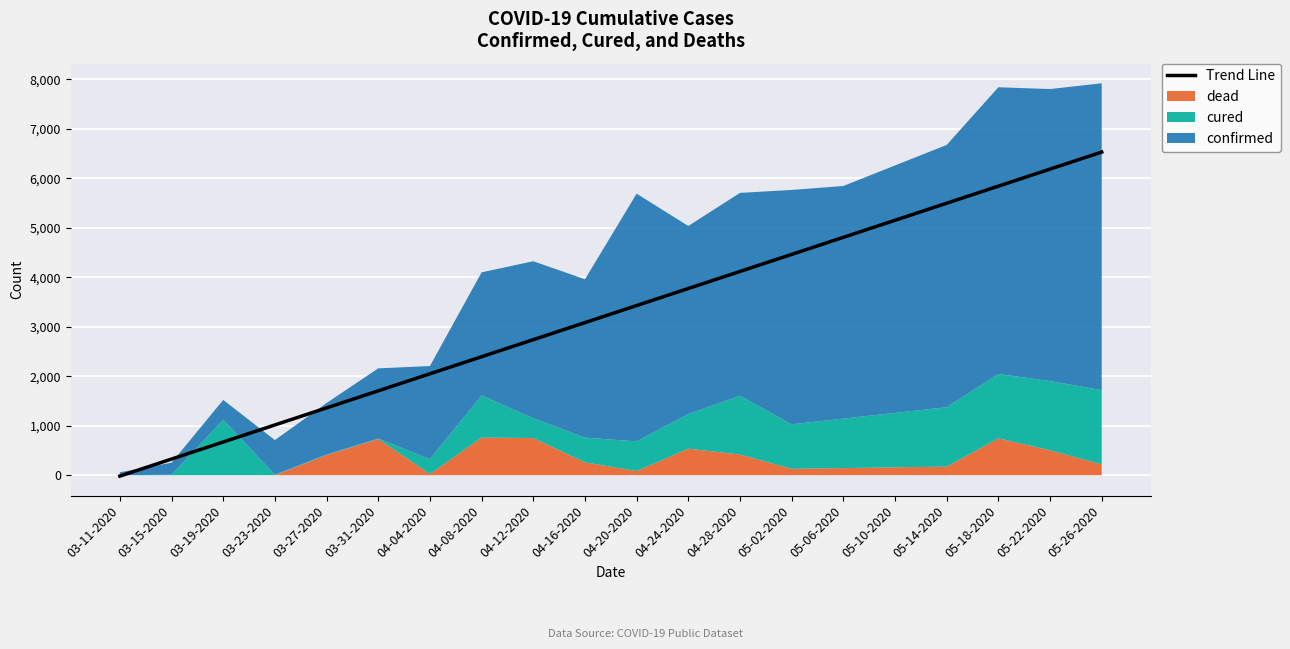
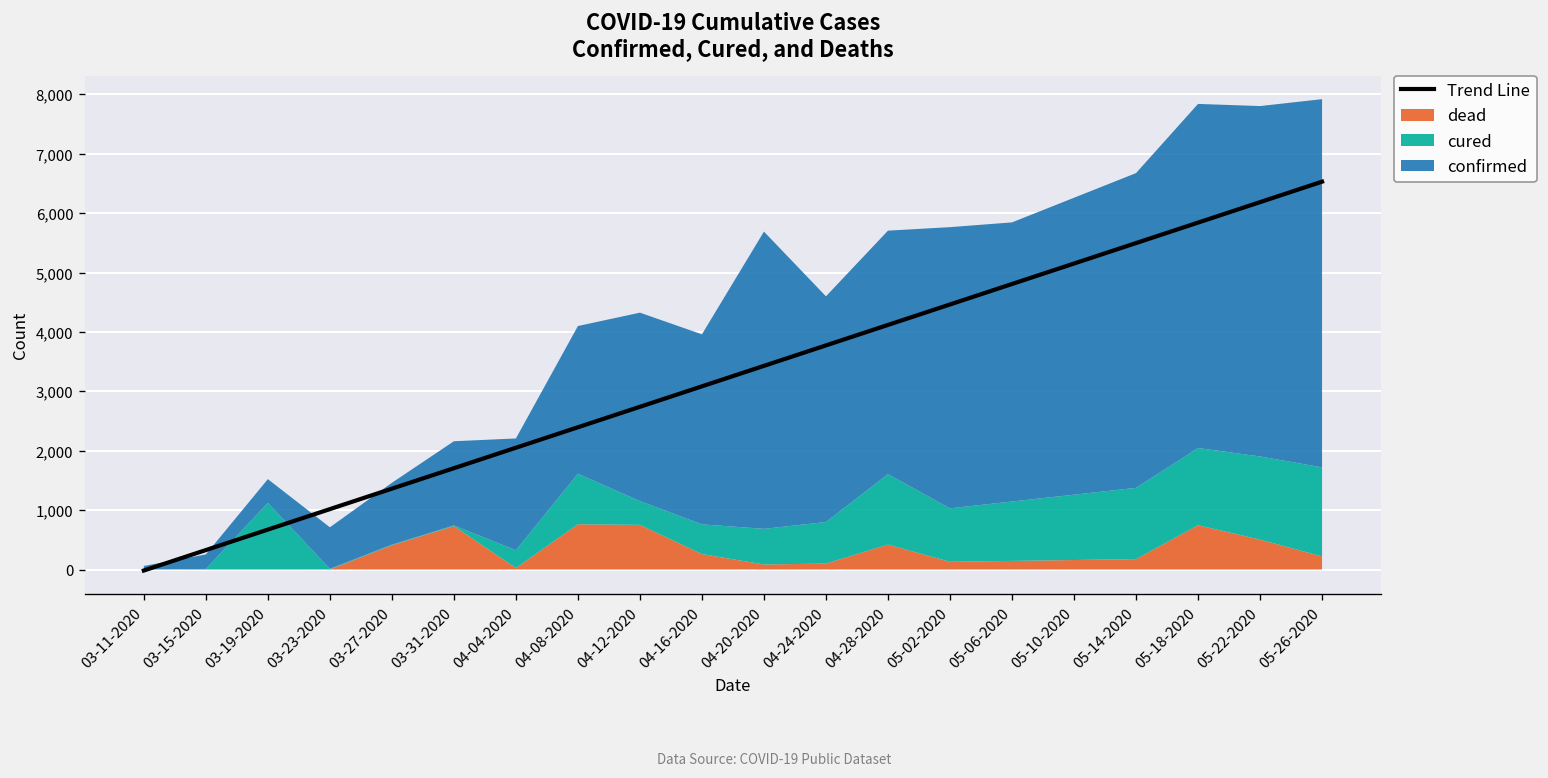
dead, 04-24-2020: 500 -> 100
